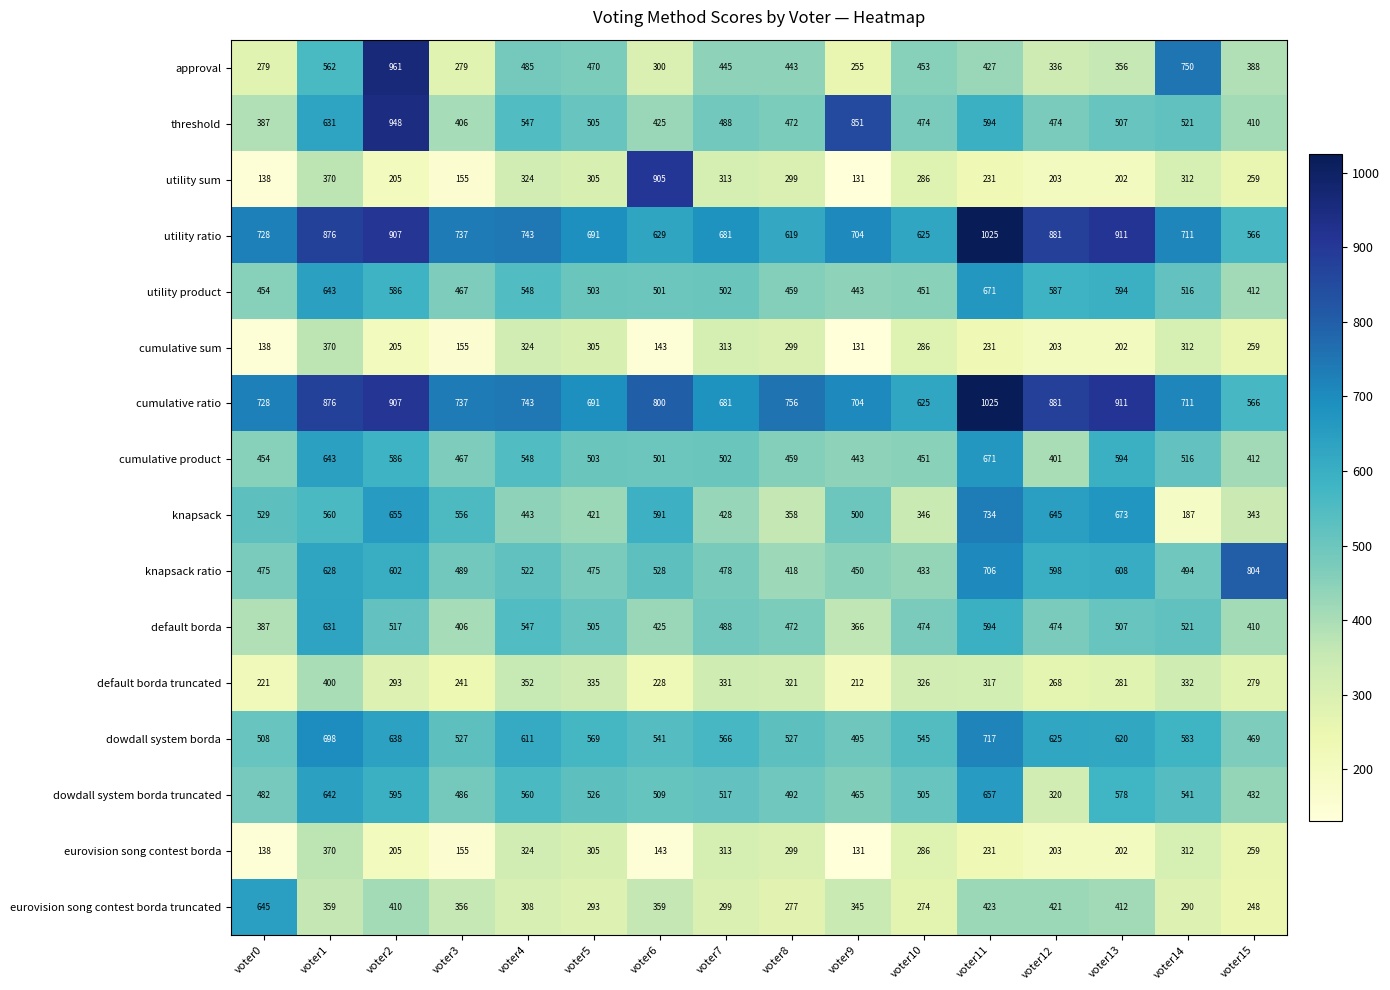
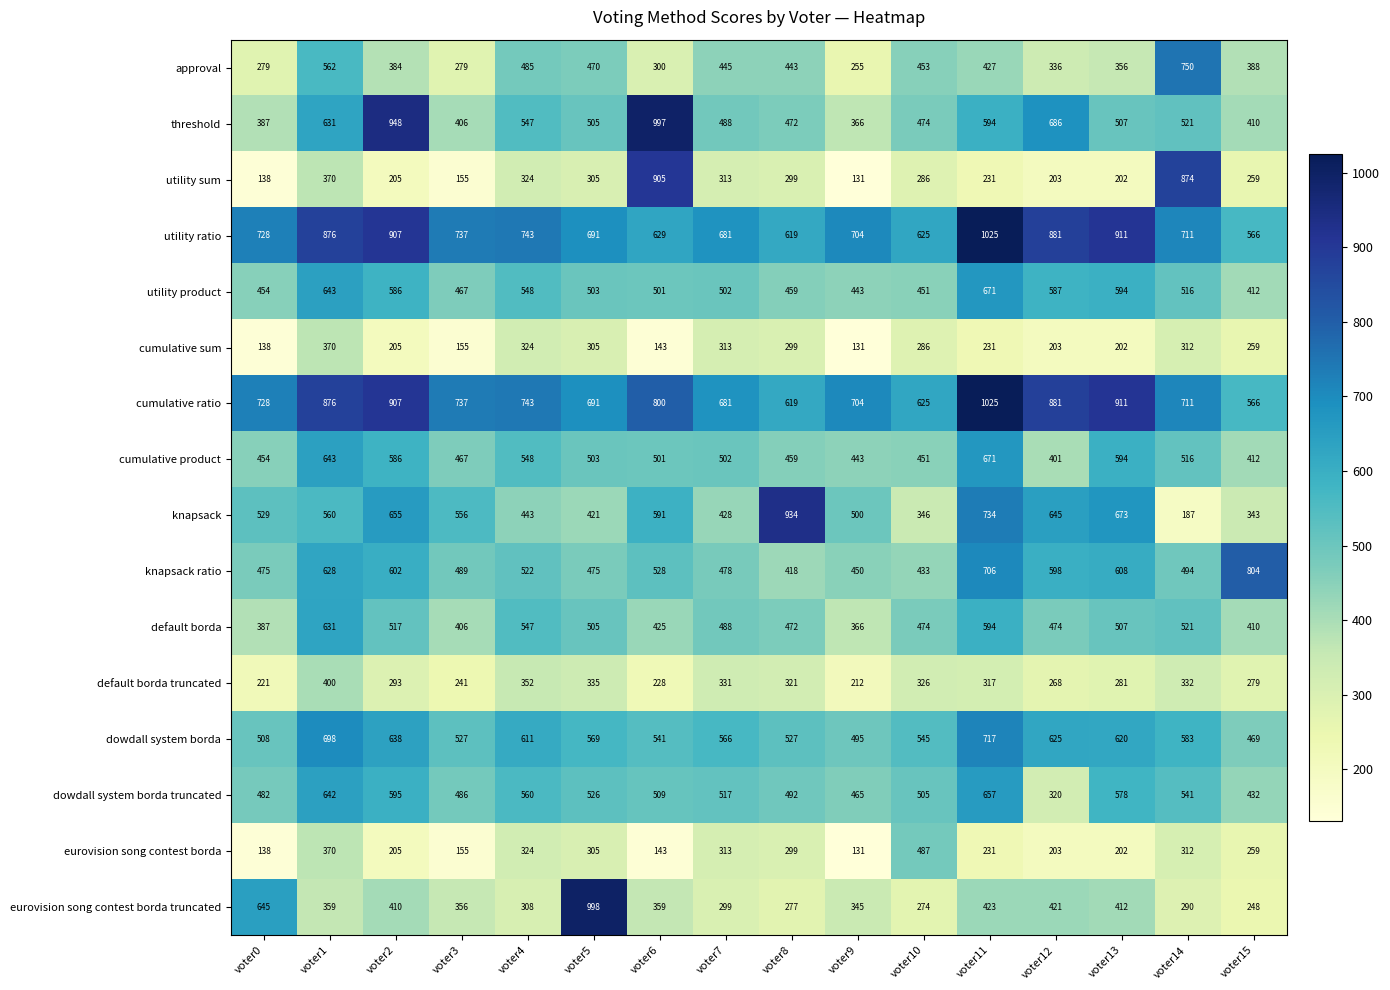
approval, voter2: 961 -> 384
threshold, voter6: 425 -> 997
threshold, voter9: 851 -> 366
threshold, voter12: 474 -> 686
utility sum, voter14: 312 -> 874
cumulative ratio, voter8: 756 -> 619
knapsack, voter8: 358 -> 934
eurovision song contest borda, voter10: 286 -> 487
eurovision song contest borda truncated, voter5: 293 -> 998
